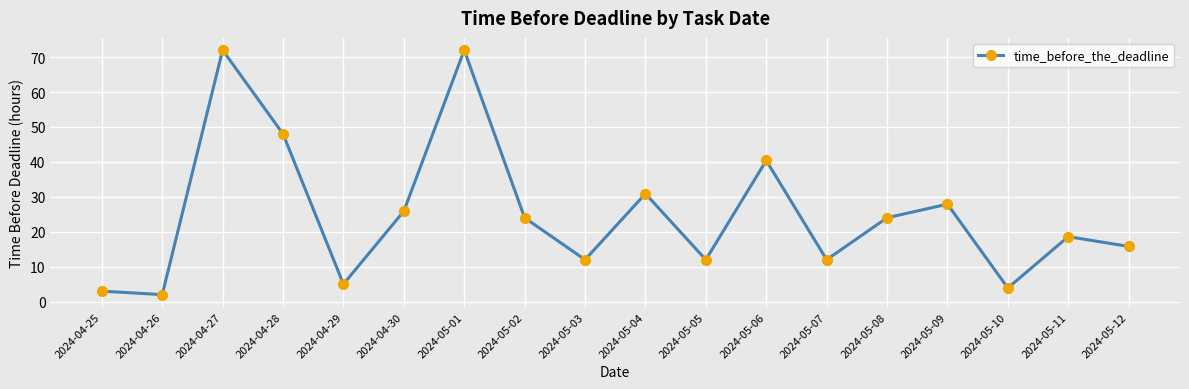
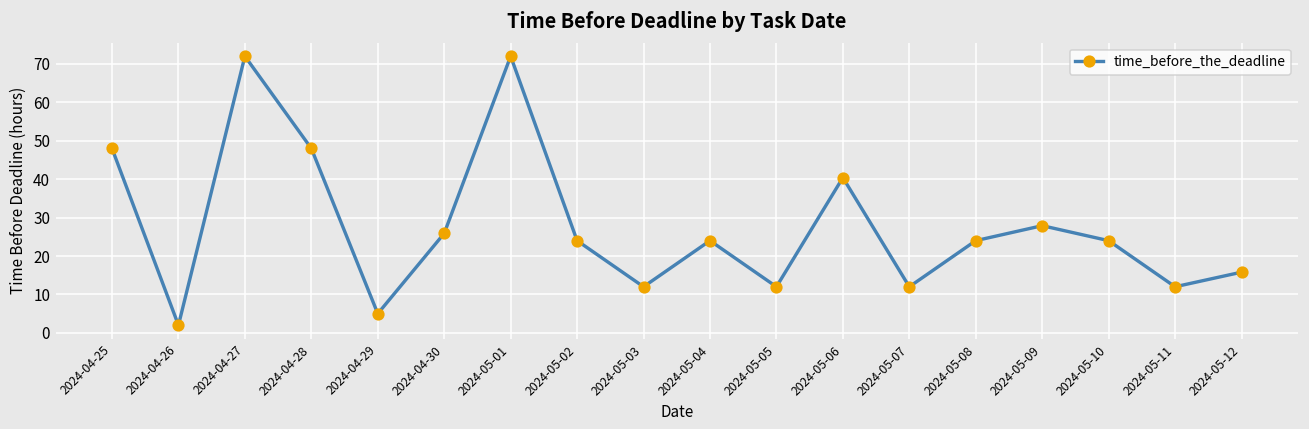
2024-04-25: 3 -> 48
2024-05-04: 31 -> 24
2024-05-10: 4 -> 24
2024-05-11: 19 -> 12
